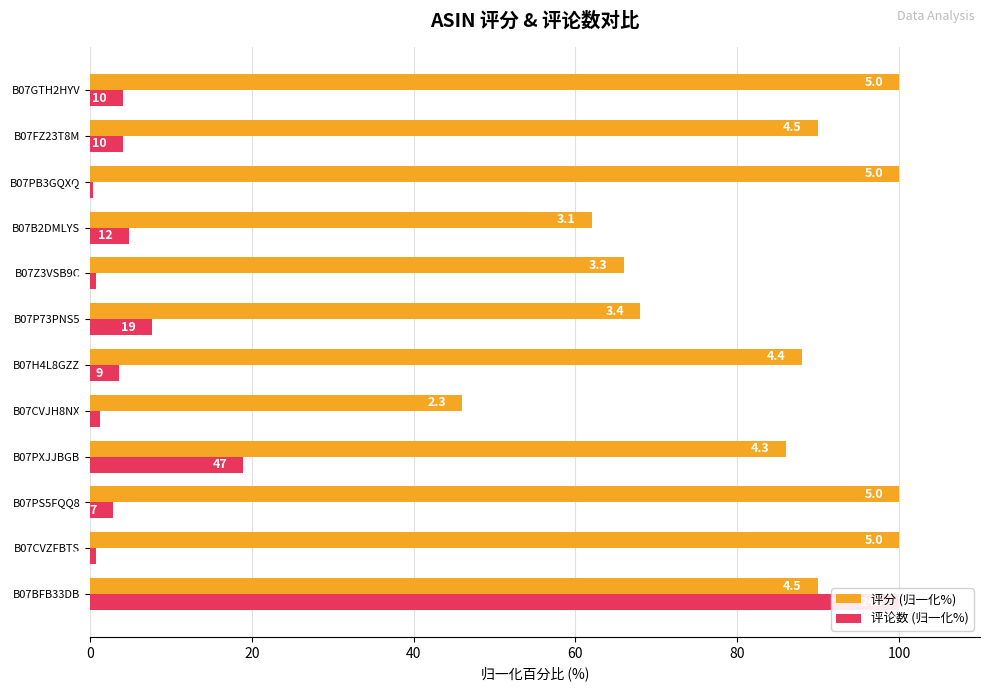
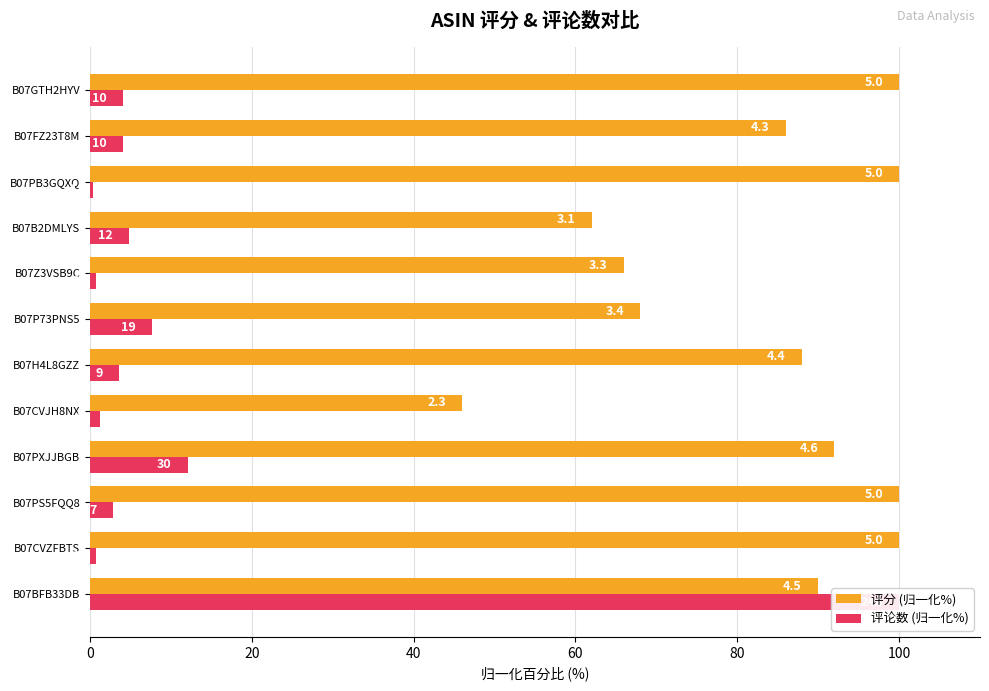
评分 (归一化%), B07FZ23T8M: 4.5 -> 4.3
评分 (归一化%), B07PXJJBGB: 4.3 -> 4.6
评论数 (归一化%), B07PXJJBGB: 47 -> 30
